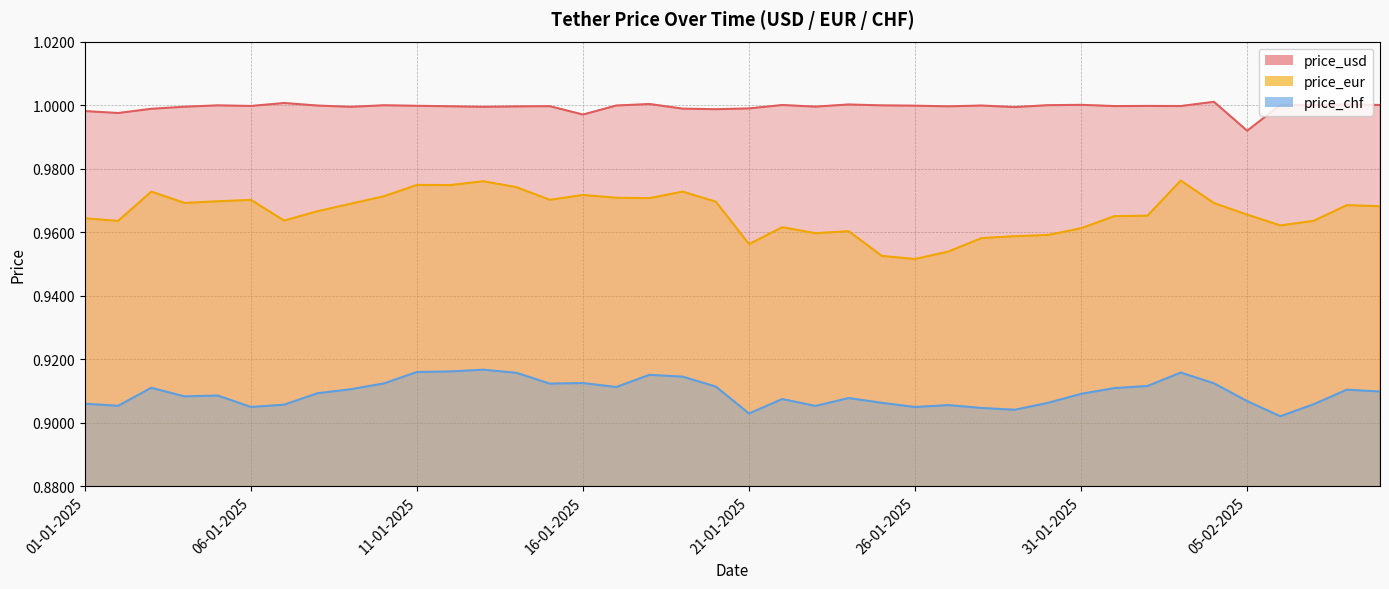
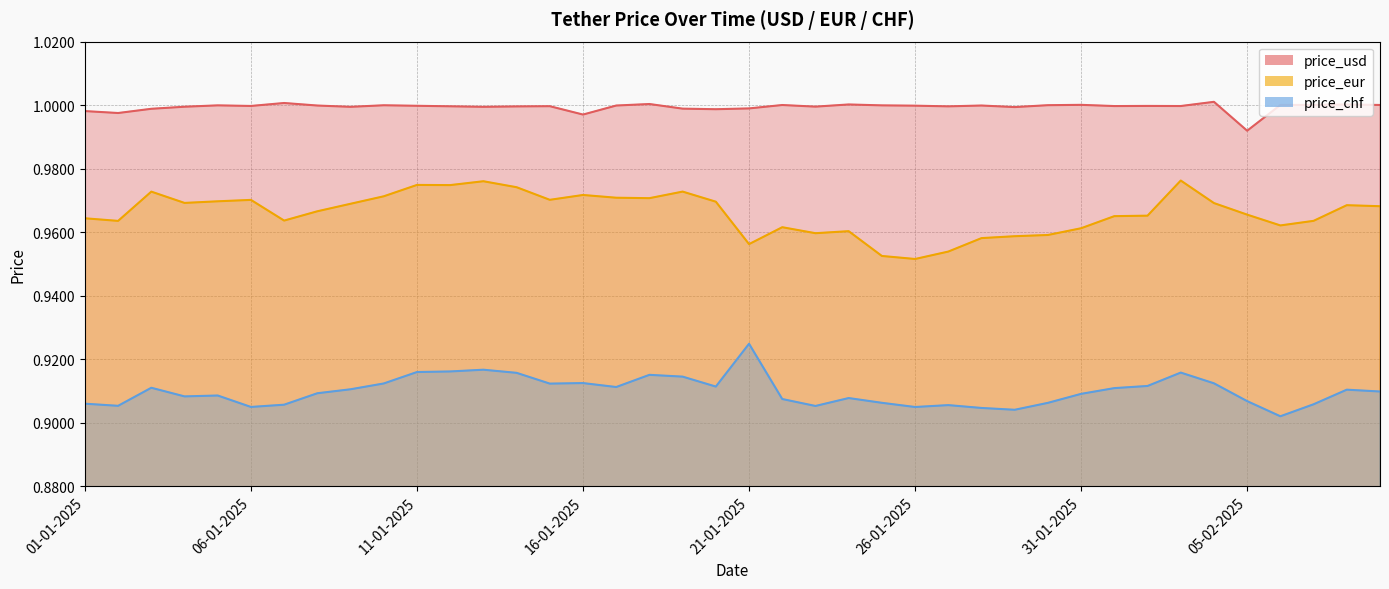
price_chf, 21-01-2025: 0.903 -> 0.925
